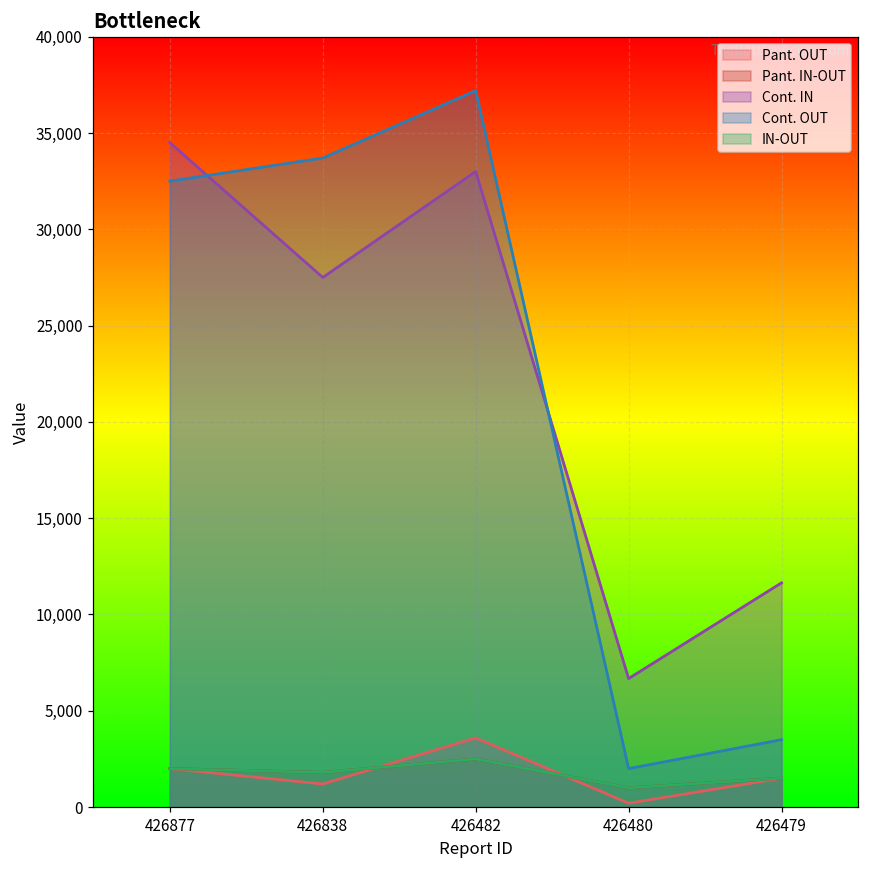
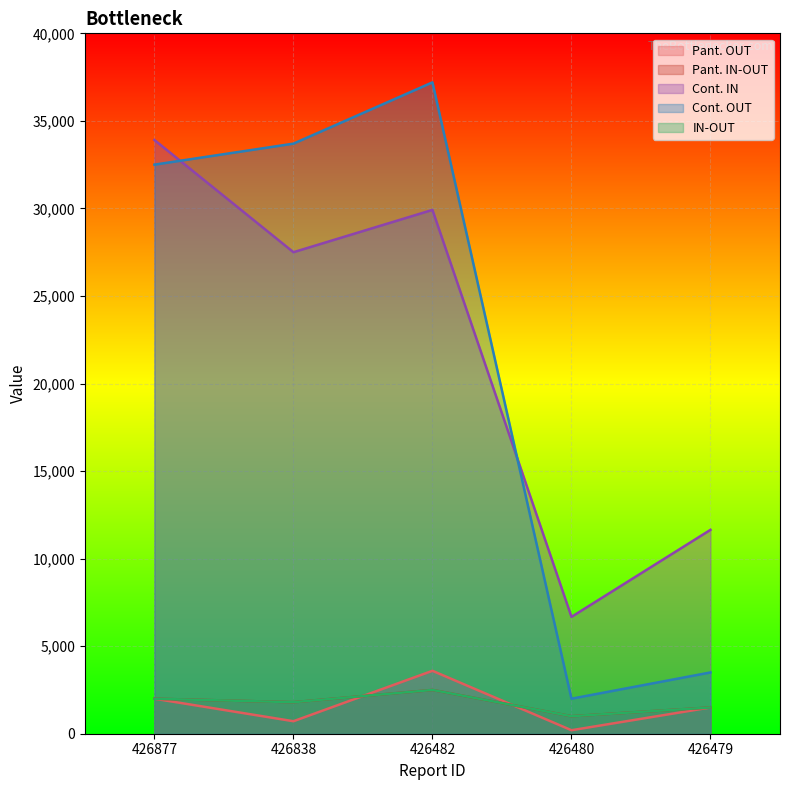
Cont. IN, 426877: 34,500 -> 33,900
Pant. OUT, 426838: 1,200 -> 700
Cont. IN, 426482: 33,000 -> 29,900
